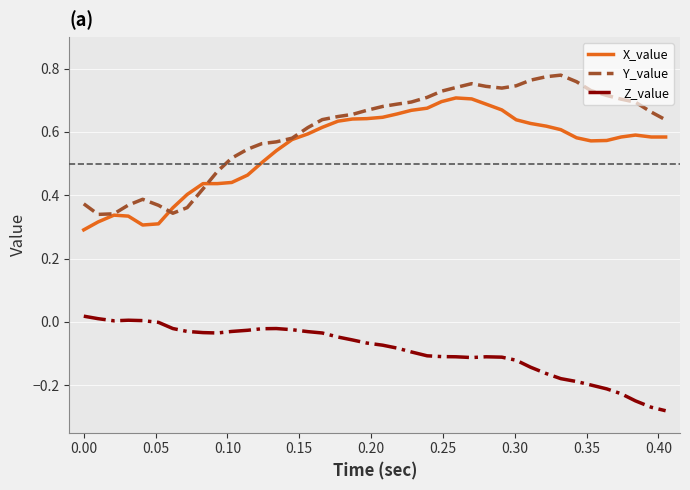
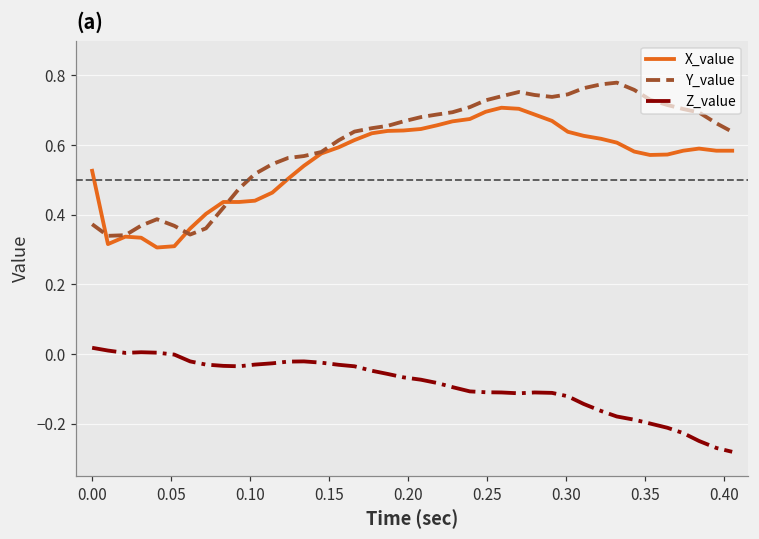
X_value, 0.00: 0.29 -> 0.53
